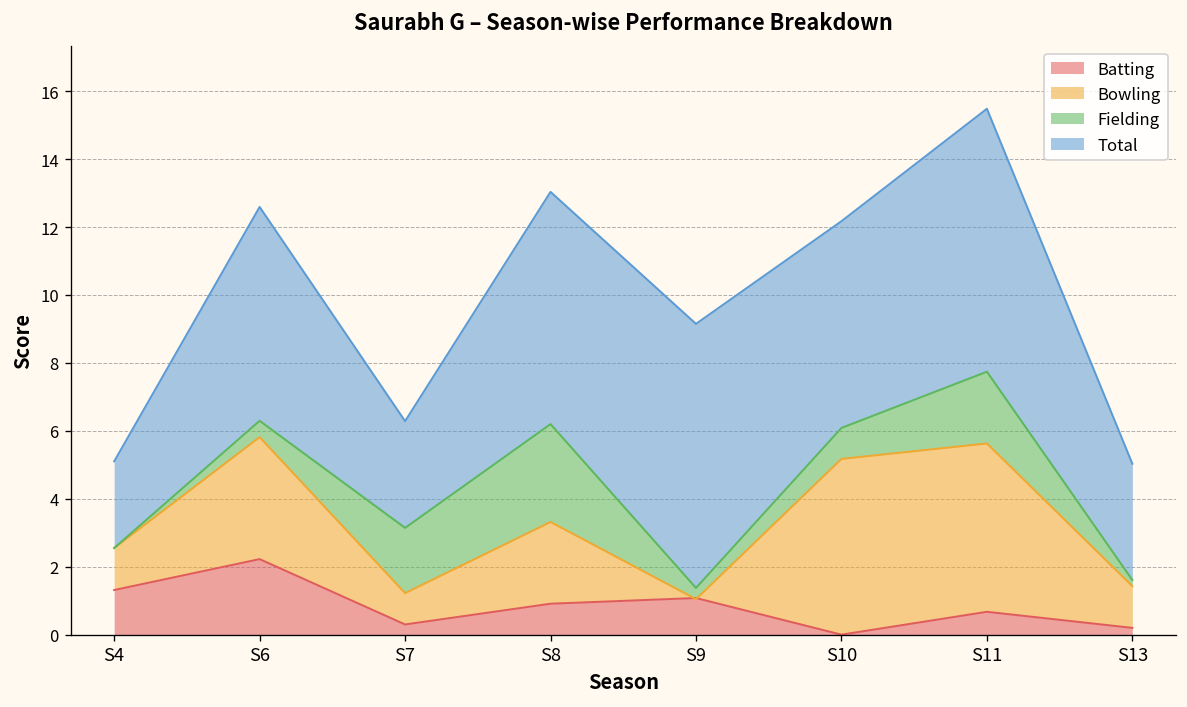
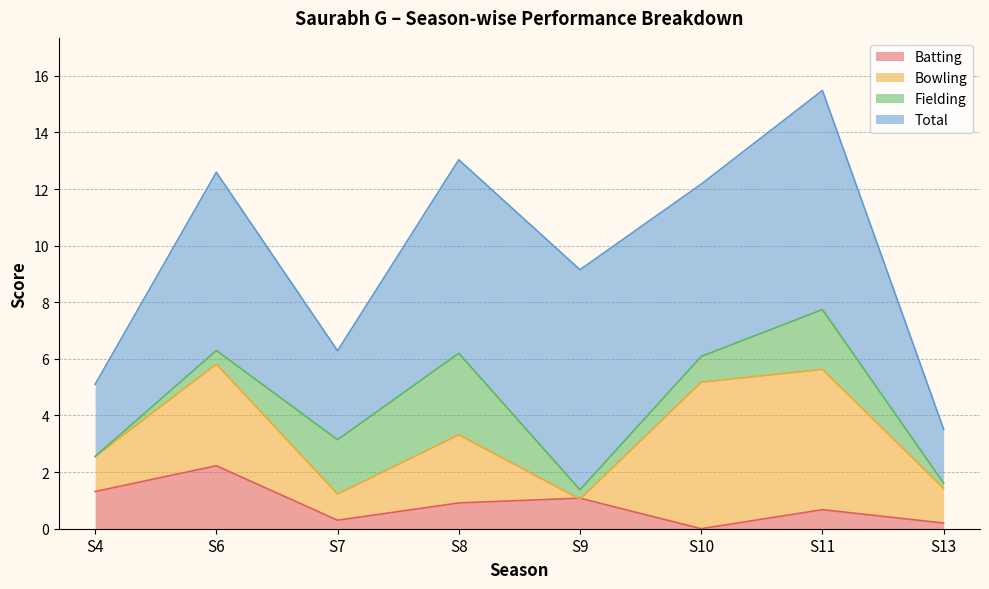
Total, S13: 3.4 -> 1.9
